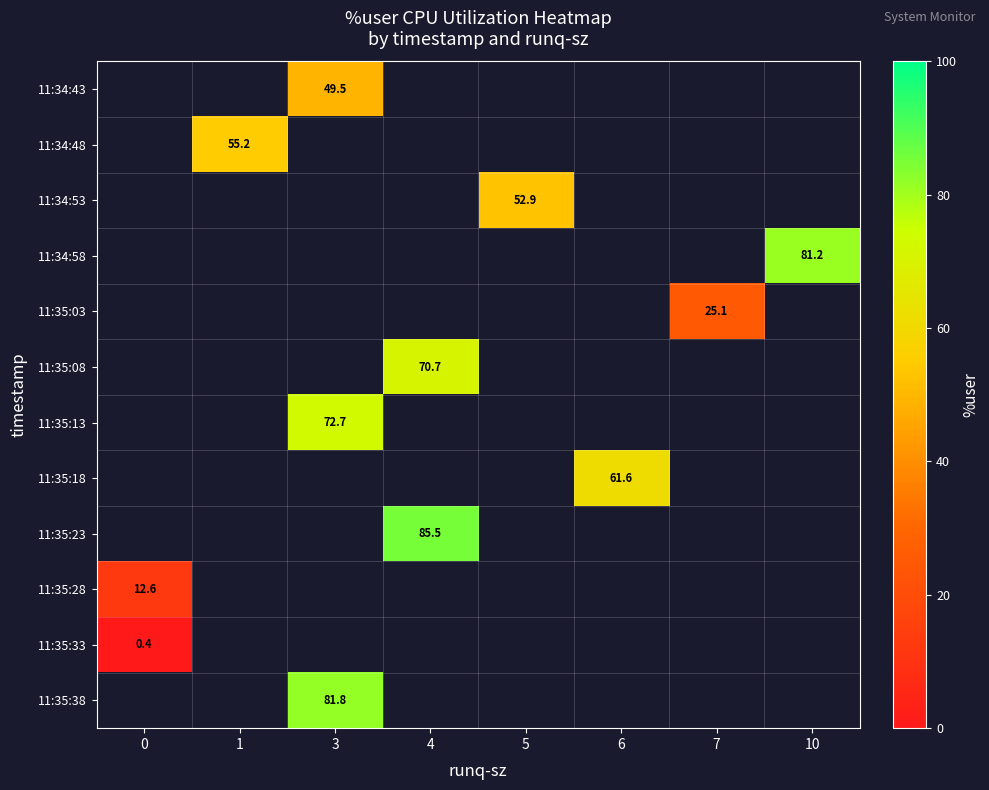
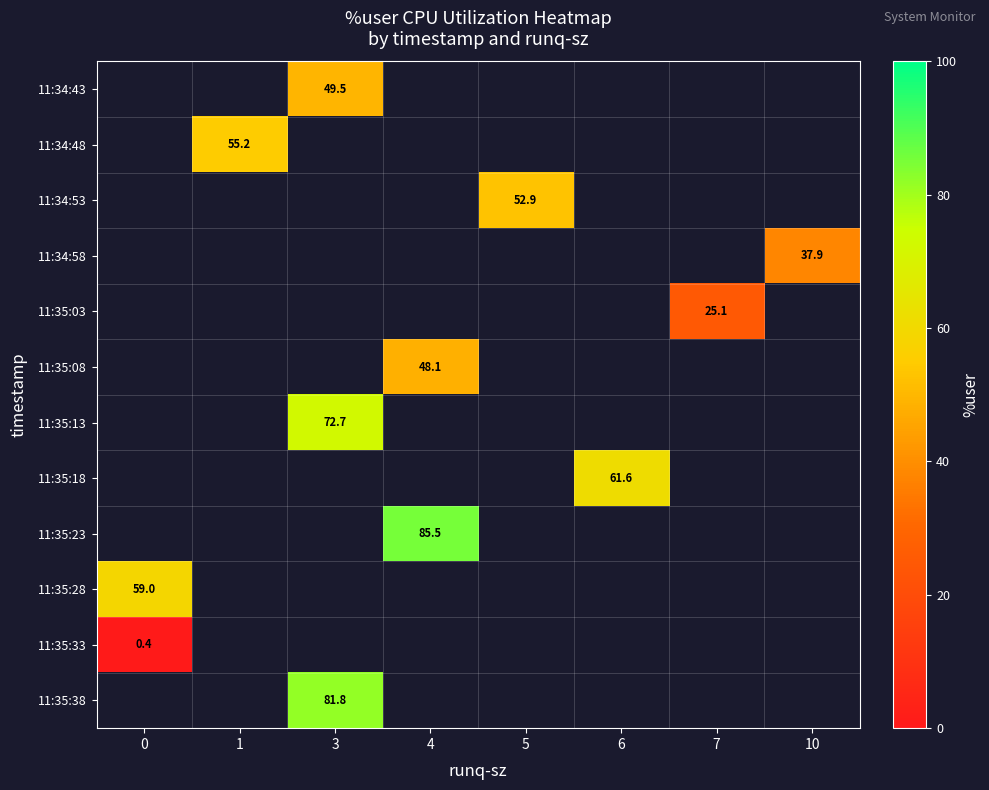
11:34:58, 10: 81.2 -> 37.9
11:35:08, 4: 70.7 -> 48.1
11:35:28, 0: 12.6 -> 59.0
